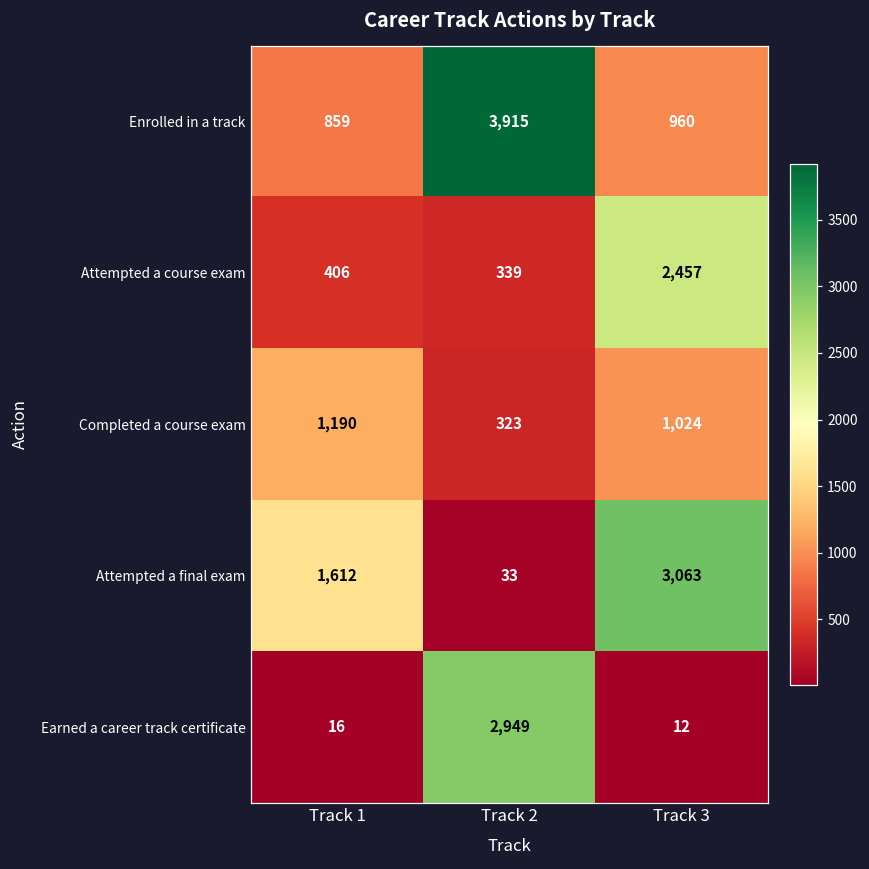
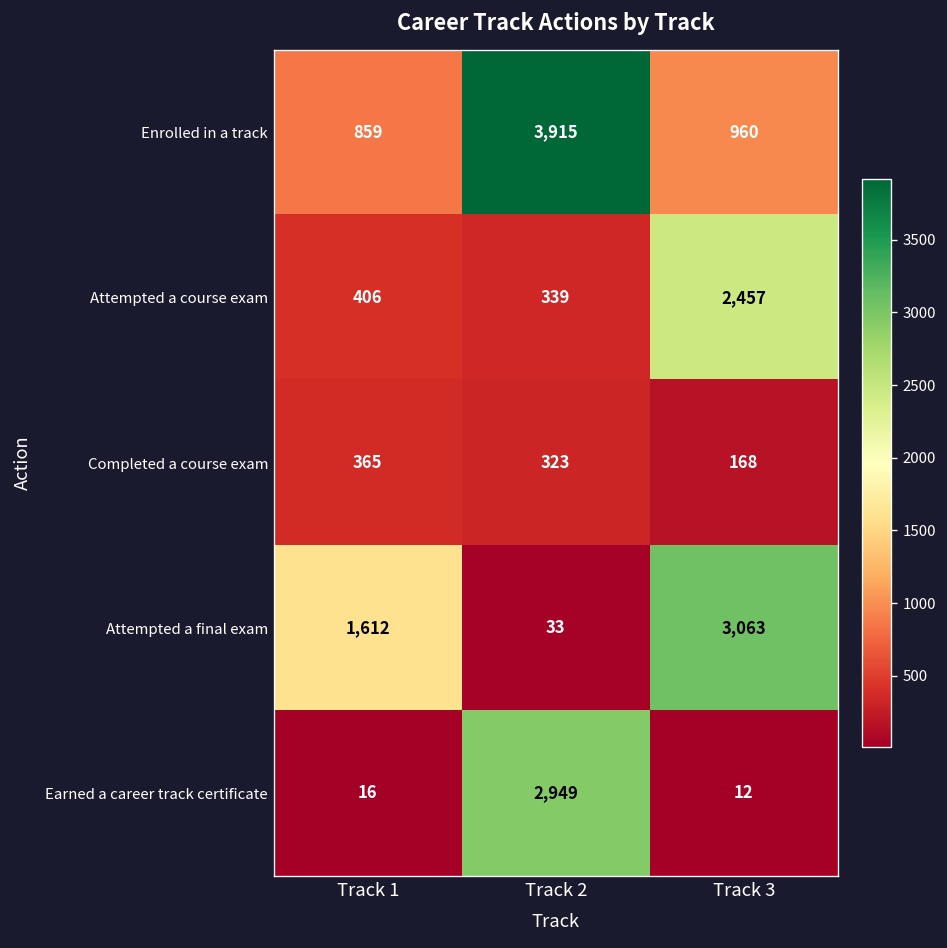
Completed a course exam, Track 1: 1,190 -> 365
Completed a course exam, Track 3: 1,024 -> 168
